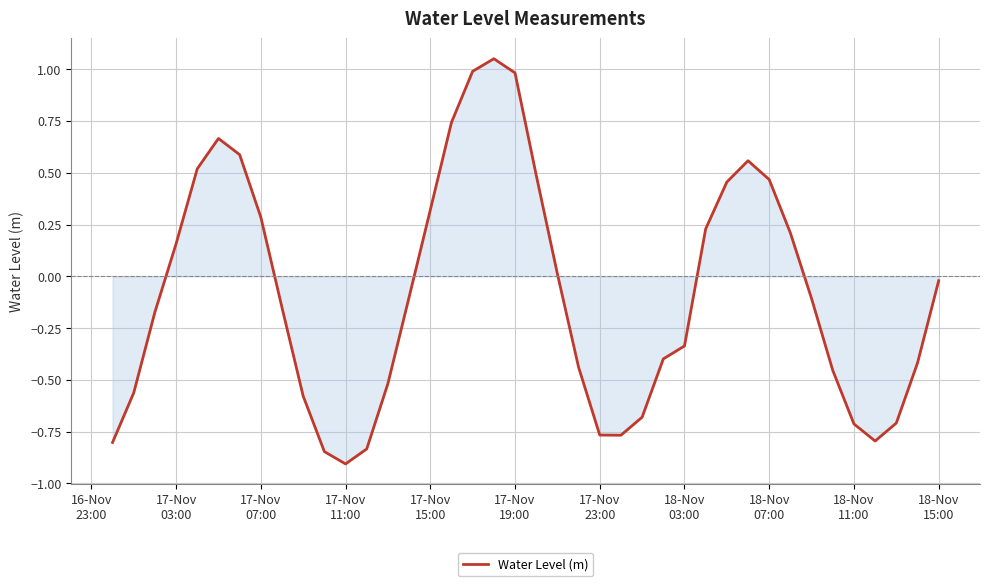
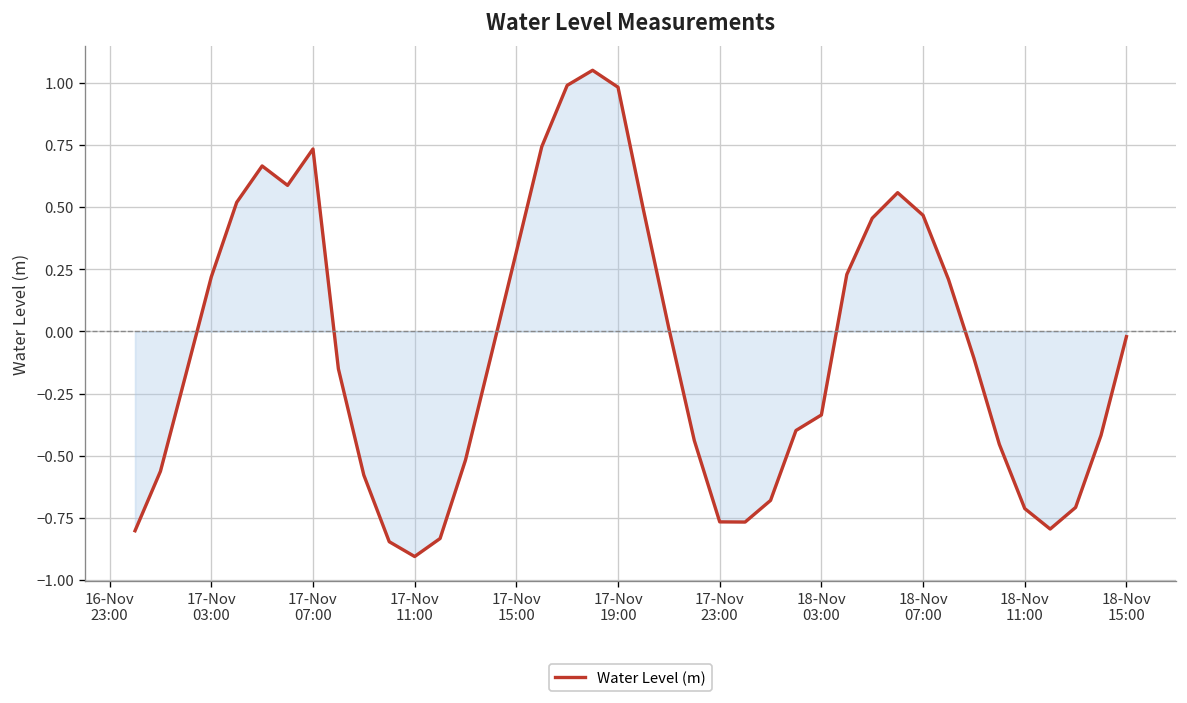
Water Level (m), 17-Nov 03:00: 0.16 -> 0.22
Water Level (m), 17-Nov 07:00: 0.29 -> 0.73
